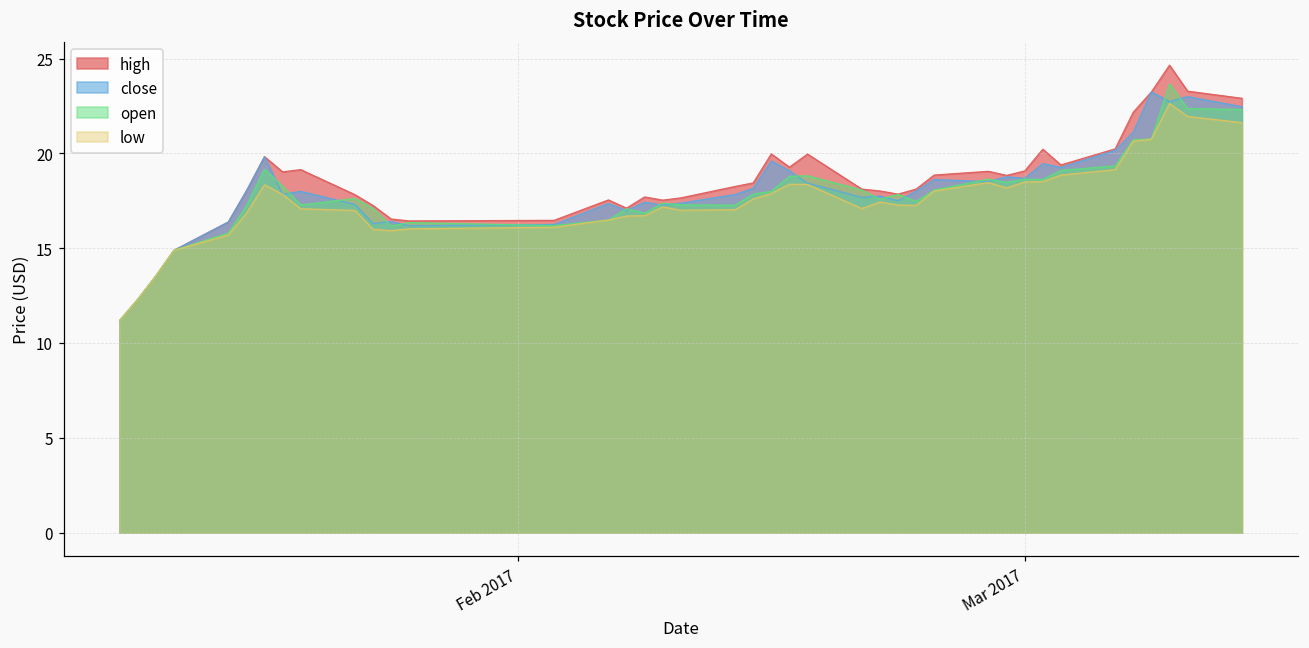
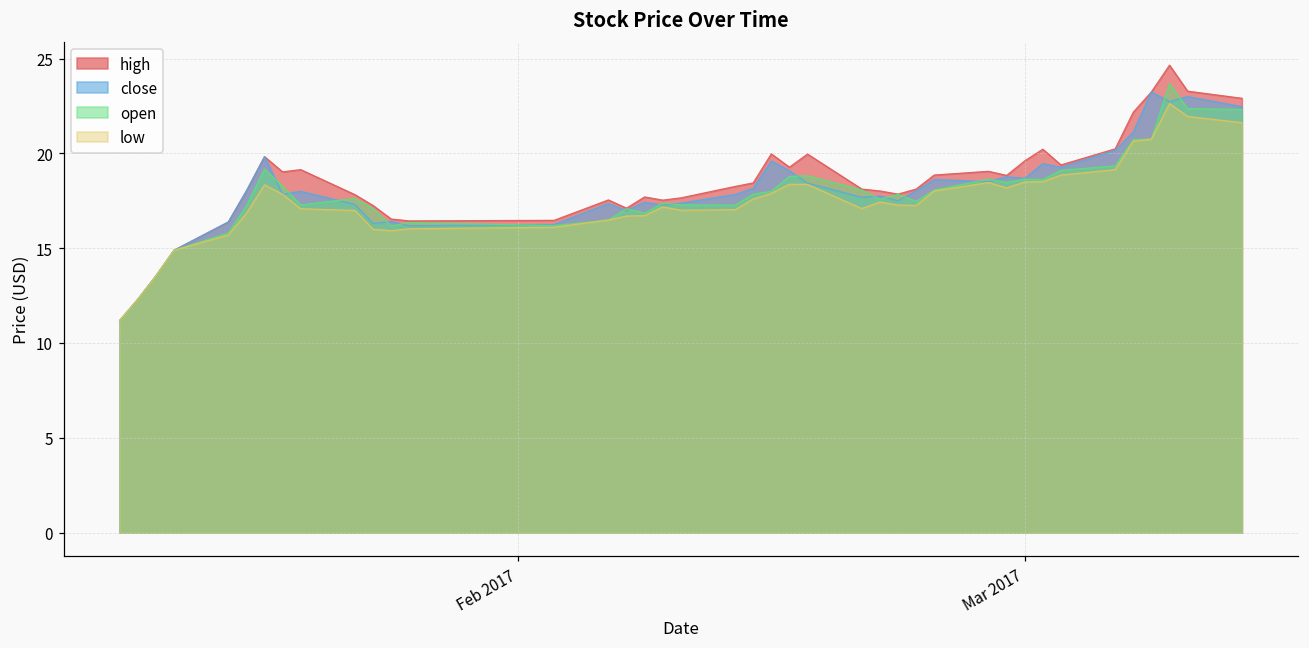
high, Mar 2017: 19.1 -> 19.6
